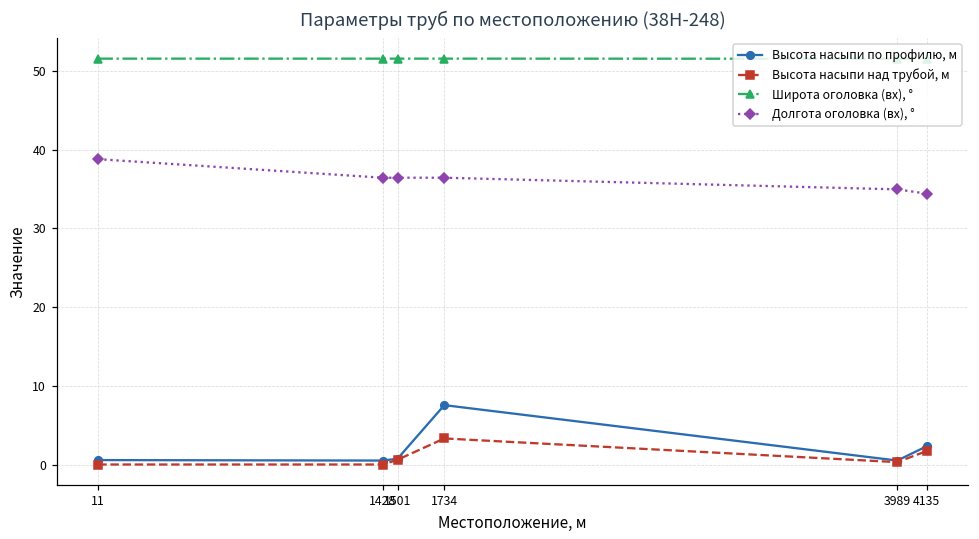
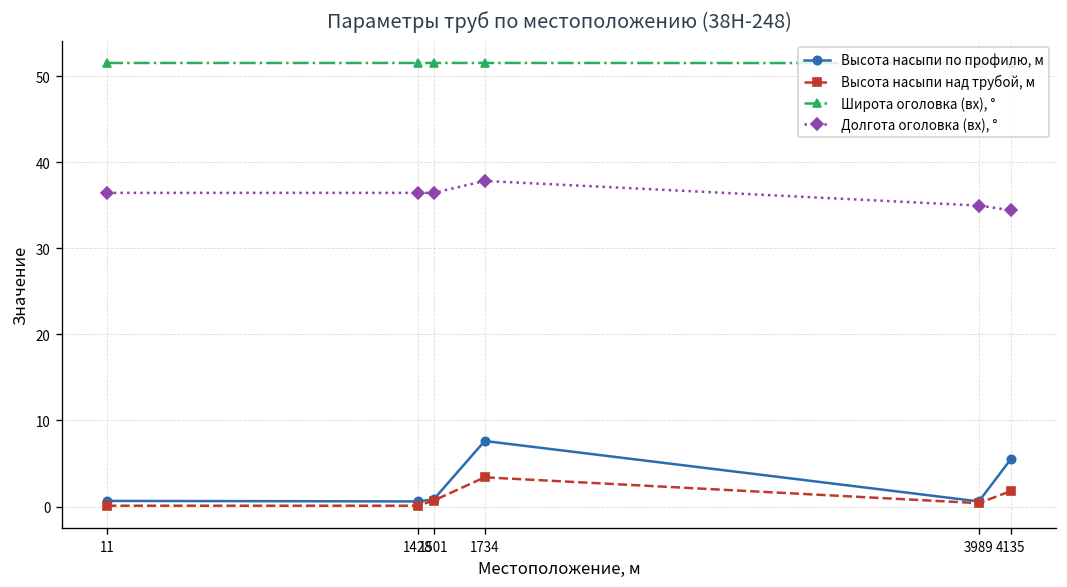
Долгота оголовка (вх), °, 11: 39 -> 36
Долгота оголовка (вх), °, 1734: 36 -> 38
Высота насыпи по профилю, м, 4135: 2 -> 6
